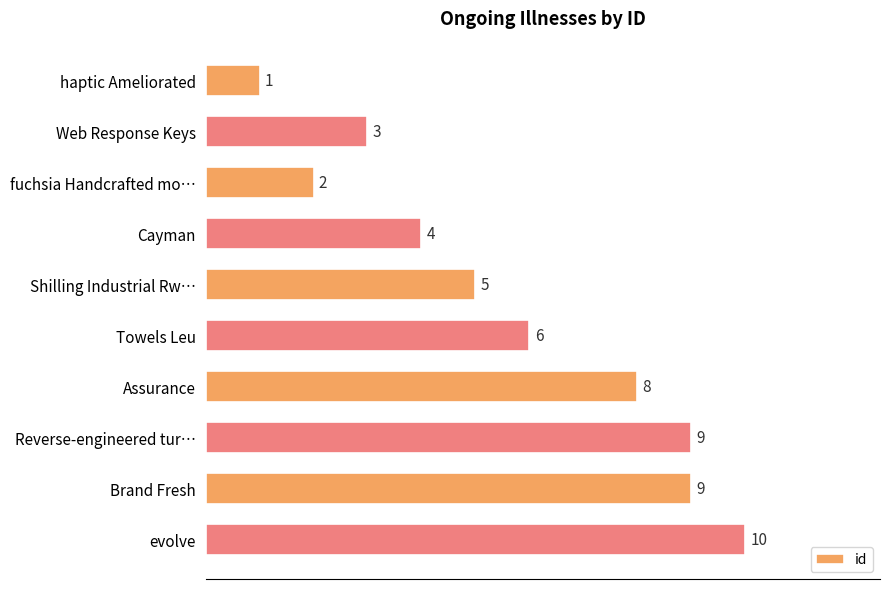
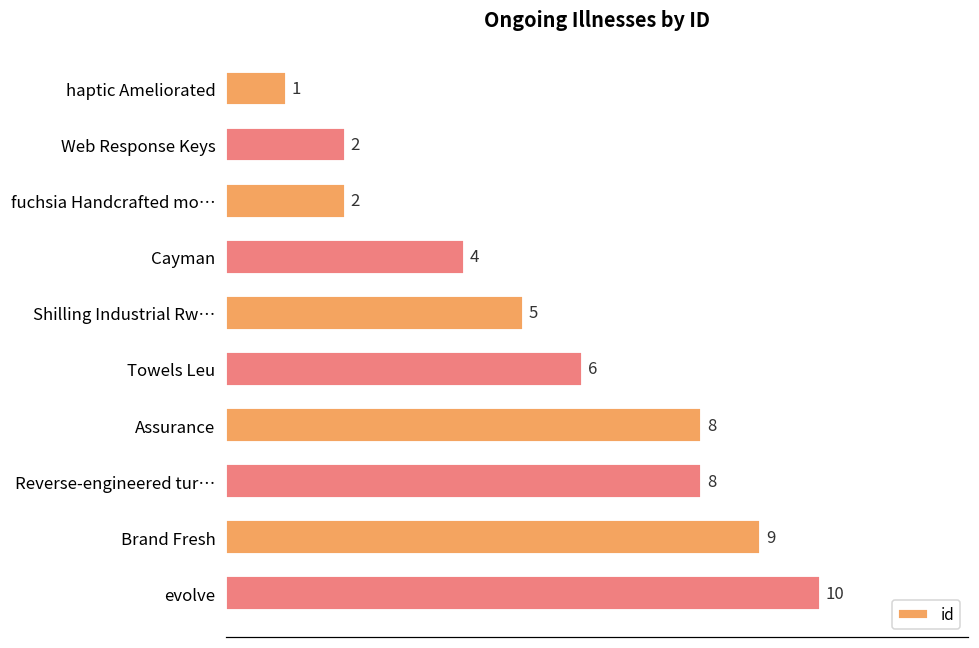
Web Response Keys: 3 -> 2
Reverse-engineered tur…: 9 -> 8
